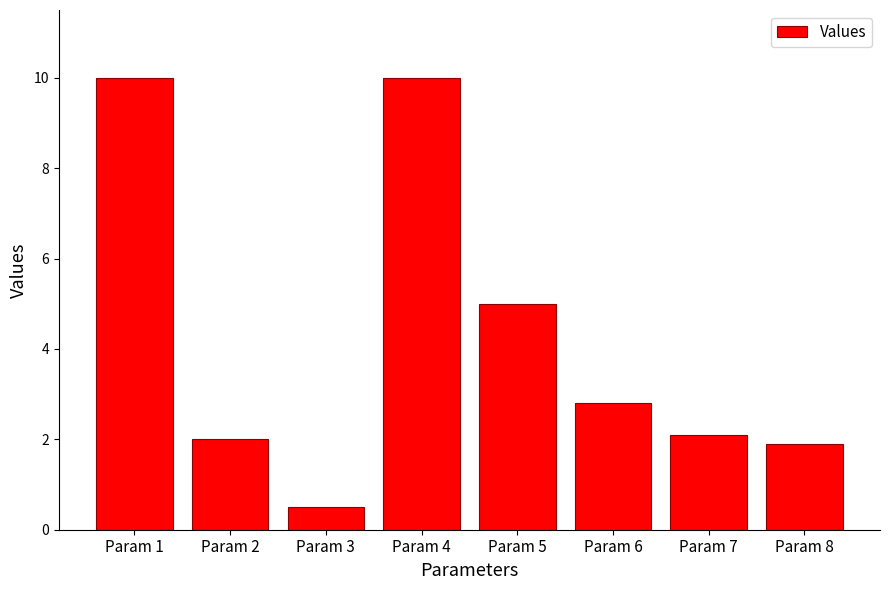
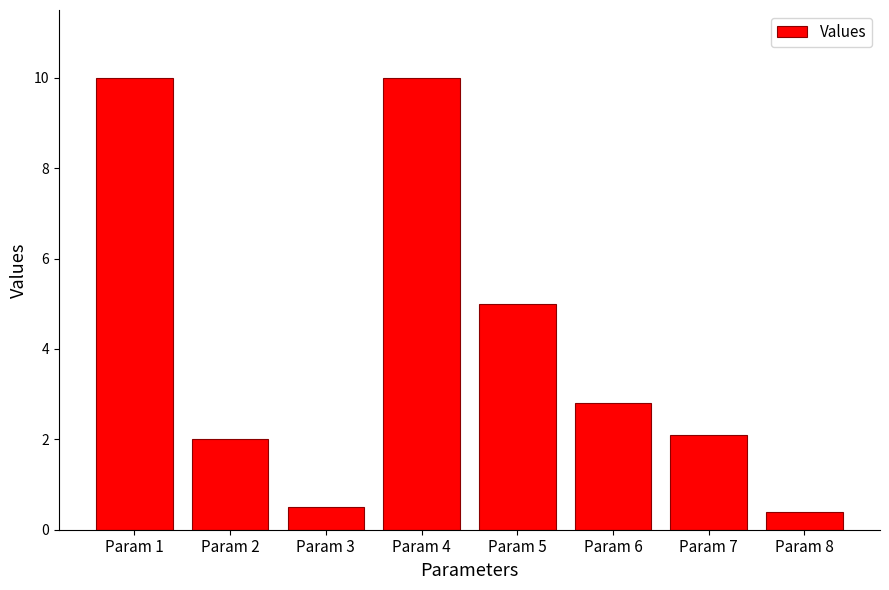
Param 8: 1.9 -> 0.4
